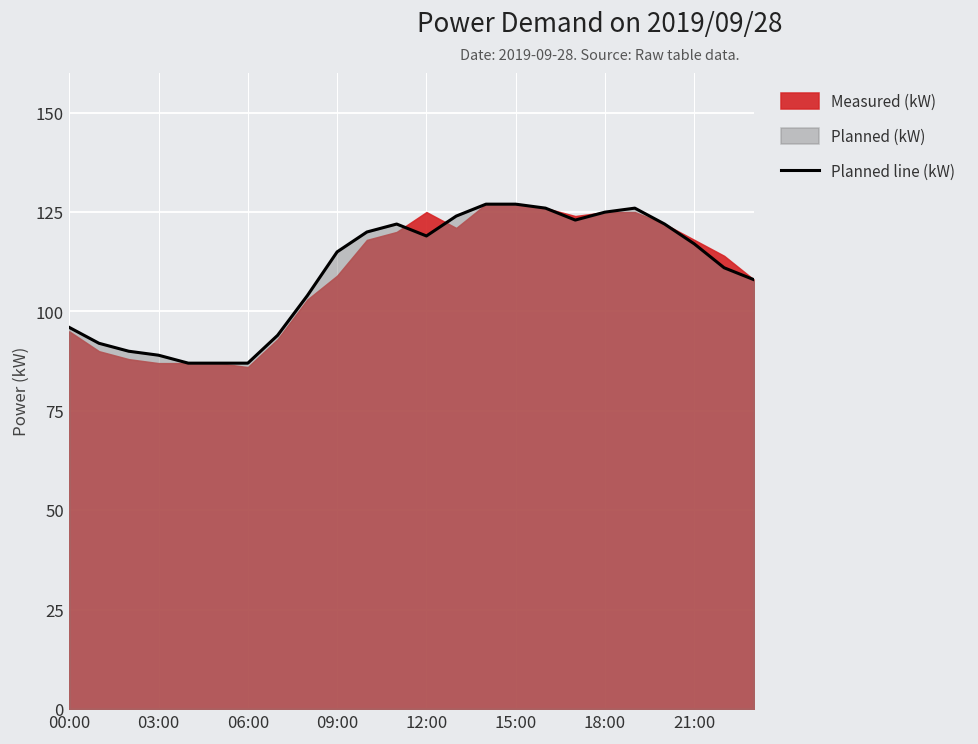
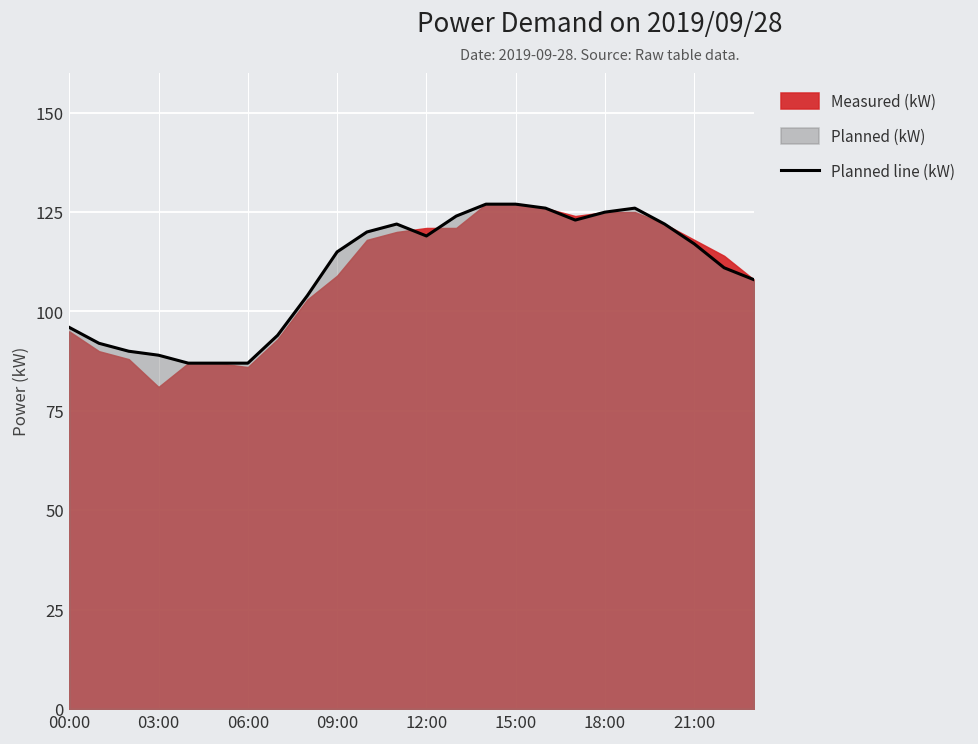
Measured (kW), 03:00: 87 -> 81
Measured (kW), 12:00: 125 -> 121
